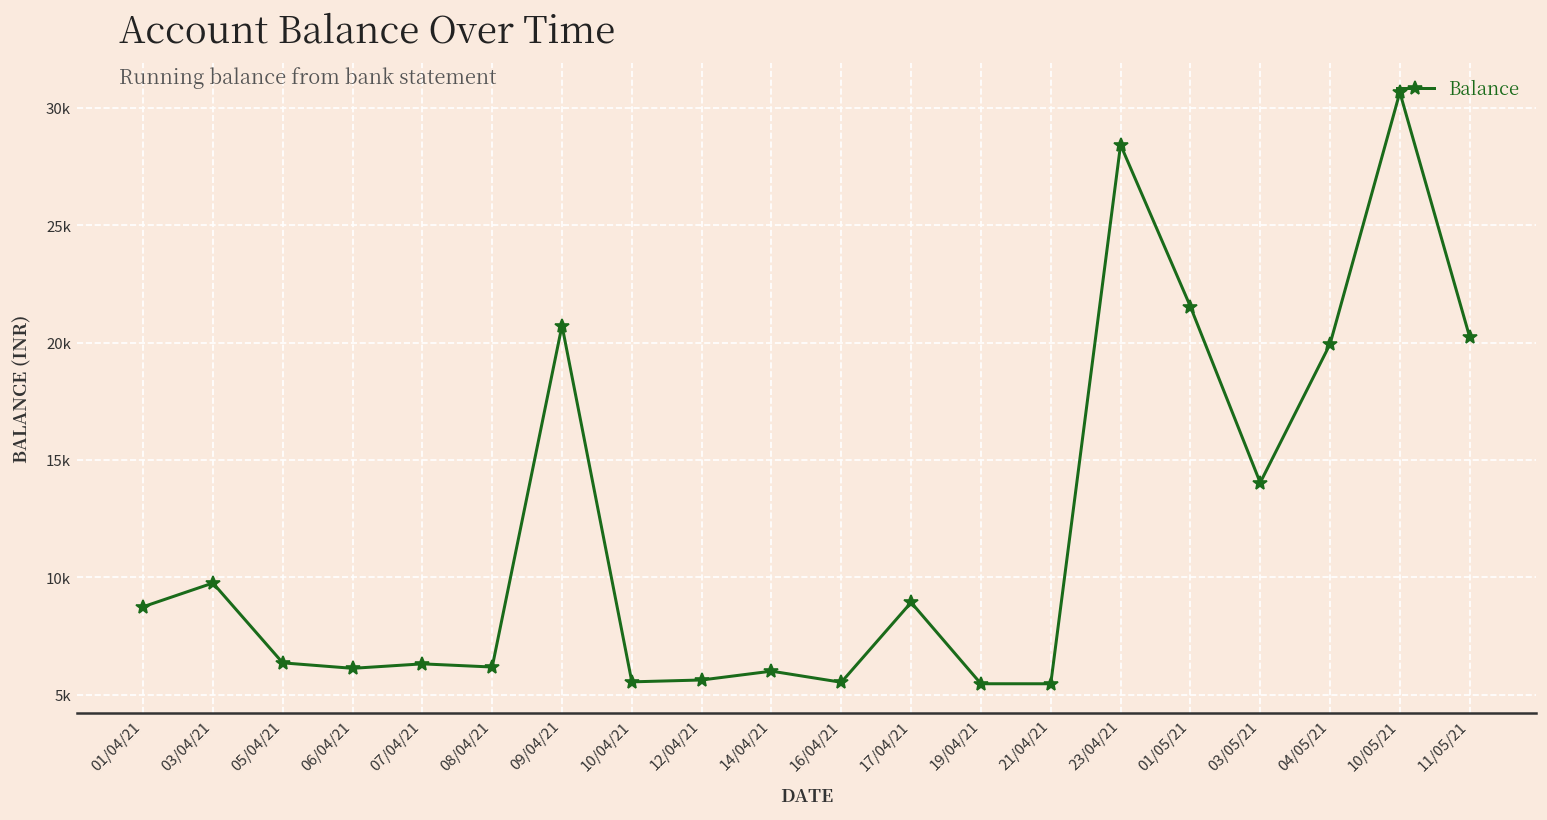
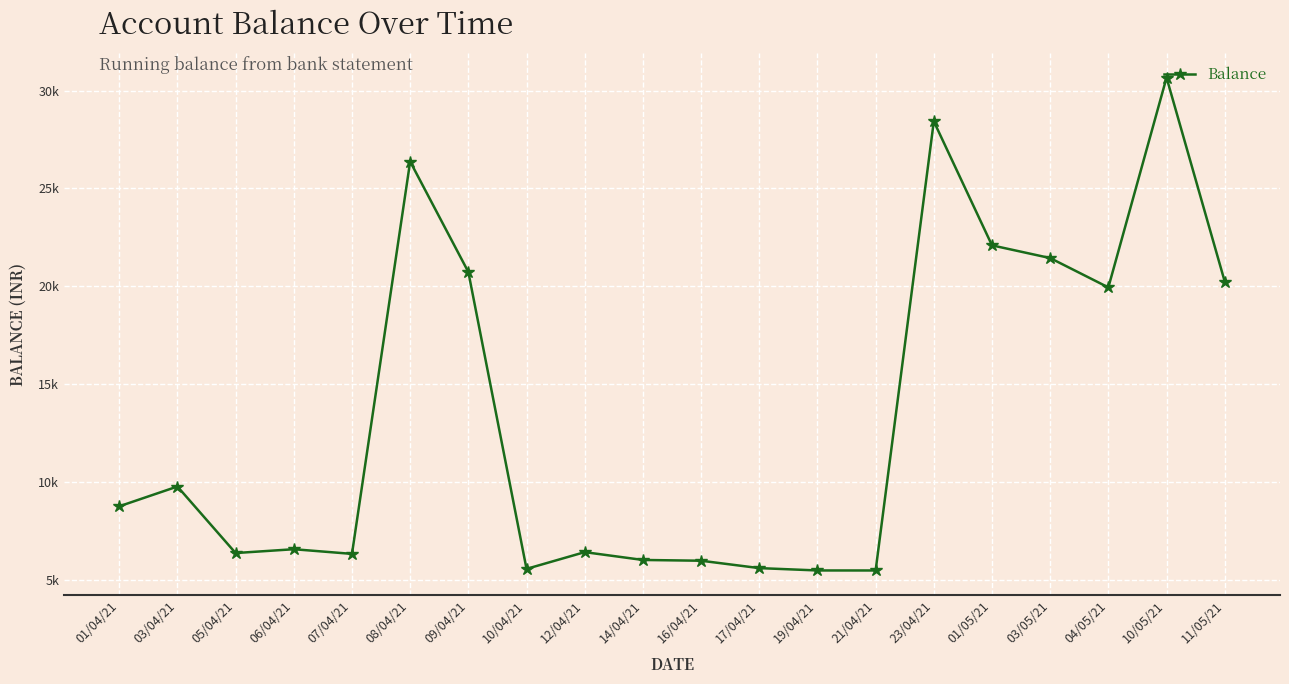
06/04/21: 6100 -> 6600
08/04/21: 6200 -> 26400
12/04/21: 5600 -> 6400
16/04/21: 5500 -> 6000
17/04/21: 8900 -> 5600
01/05/21: 21500 -> 22100
03/05/21: 14000 -> 21400
